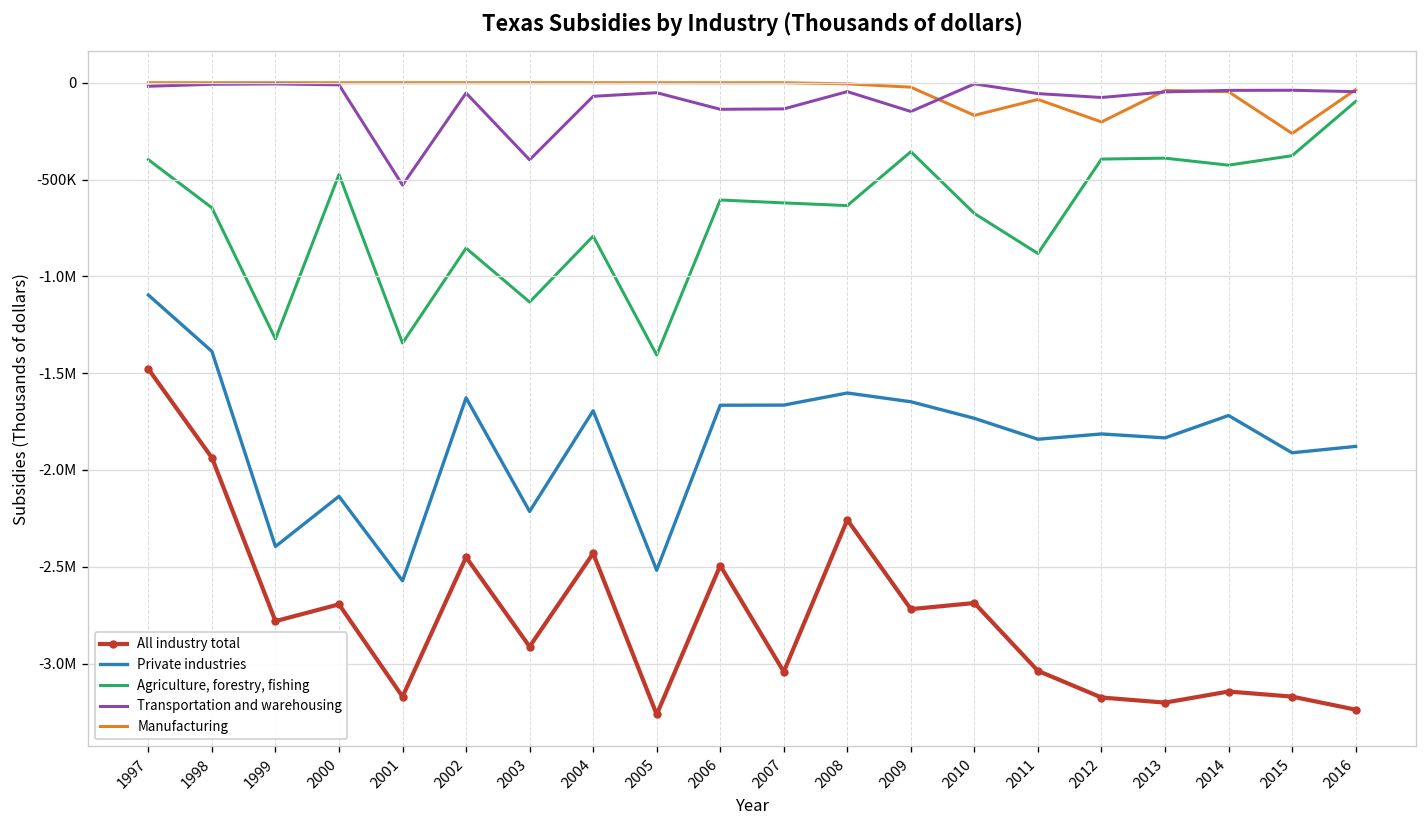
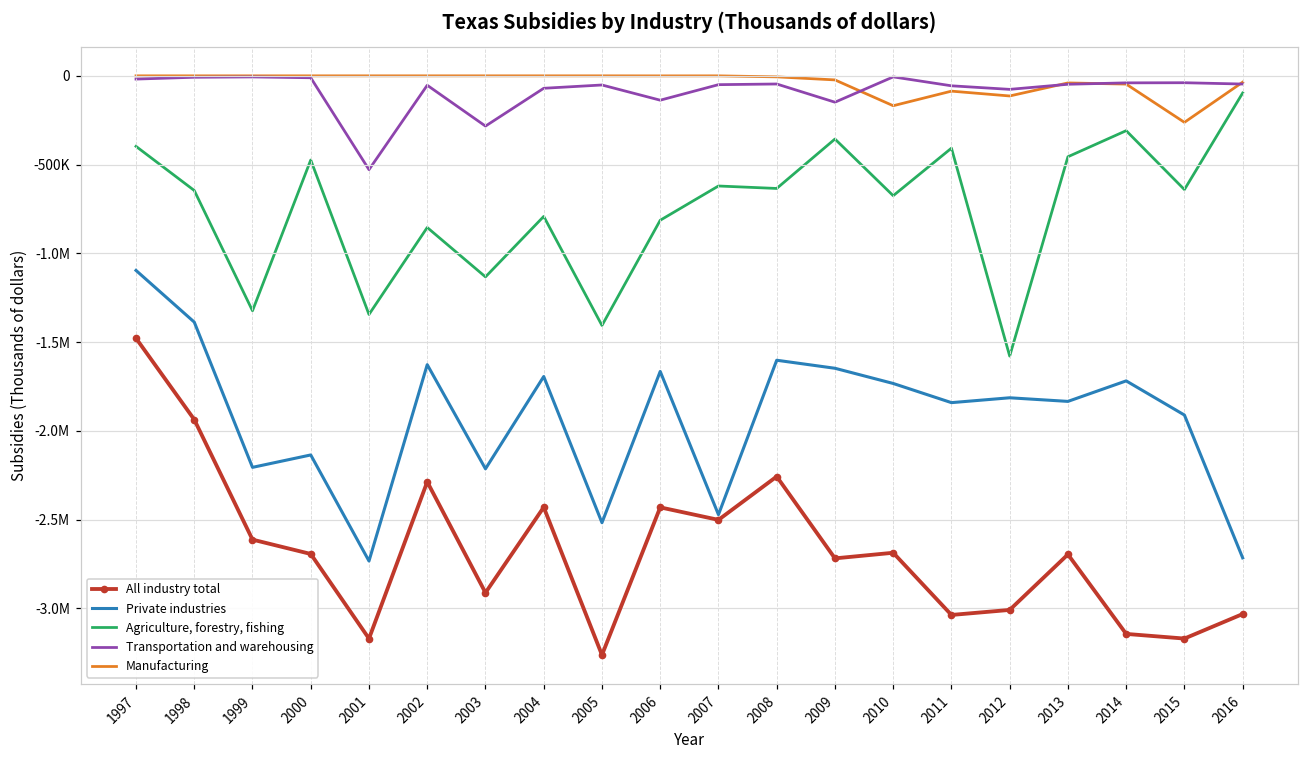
All industry total, 1999: -2780000 -> -2610000
Private industries, 1999: -2400000 -> -2210000
Private industries, 2001: -2570000 -> -2730000
All industry total, 2002: -2450000 -> -2290000
Transportation and warehousing, 2003: -400000 -> -280000
All industry total, 2006: -2490000 -> -2430000
Agriculture, forestry, fishing, 2006: -610000 -> -810000
All industry total, 2007: -3040000 -> -2500000
Private industries, 2007: -1660000 -> -2470000
Transportation and warehousing, 2007: -140000 -> -50000
Agriculture, forestry, fishing, 2011: -880000 -> -410000
All industry total, 2012: -3180000 -> -3010000
Agriculture, forestry, fishing, 2012: -390000 -> -1580000
Manufacturing, 2012: -200000 -> -110000
All industry total, 2013: -3200000 -> -2700000
Agriculture, forestry, fishing, 2013: -390000 -> -460000
Agriculture, forestry, fishing, 2014: -430000 -> -310000
Agriculture, forestry, fishing, 2015: -380000 -> -640000
All industry total, 2016: -3240000 -> -3030000
Private industries, 2016: -1880000 -> -2720000
